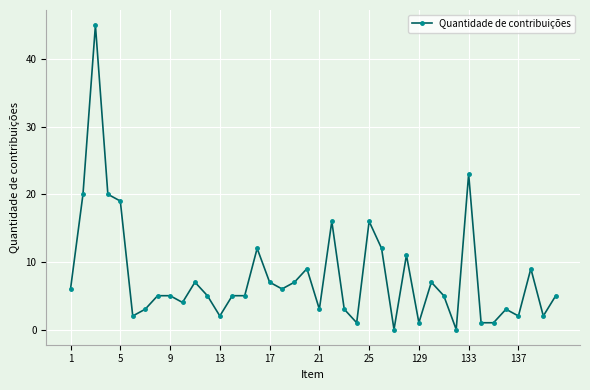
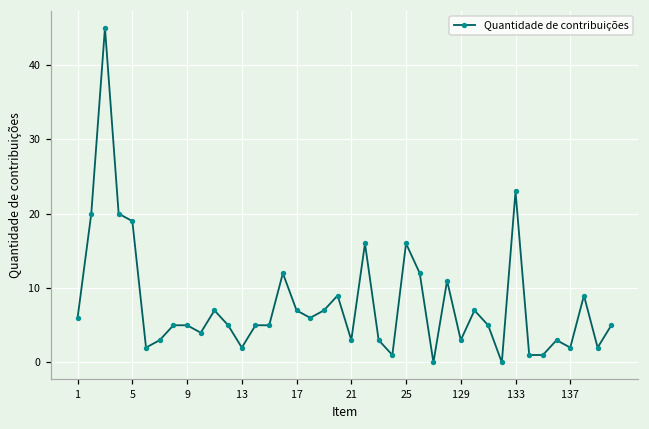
129: 1 -> 3
